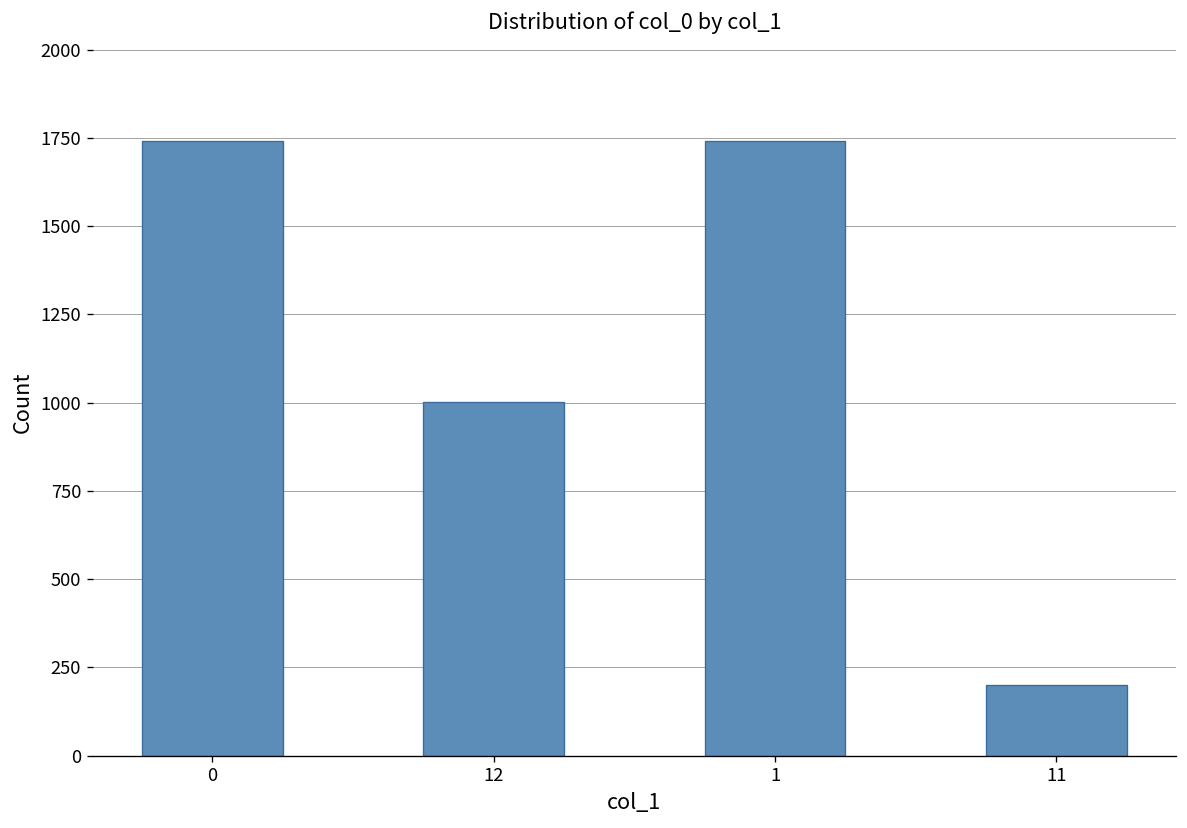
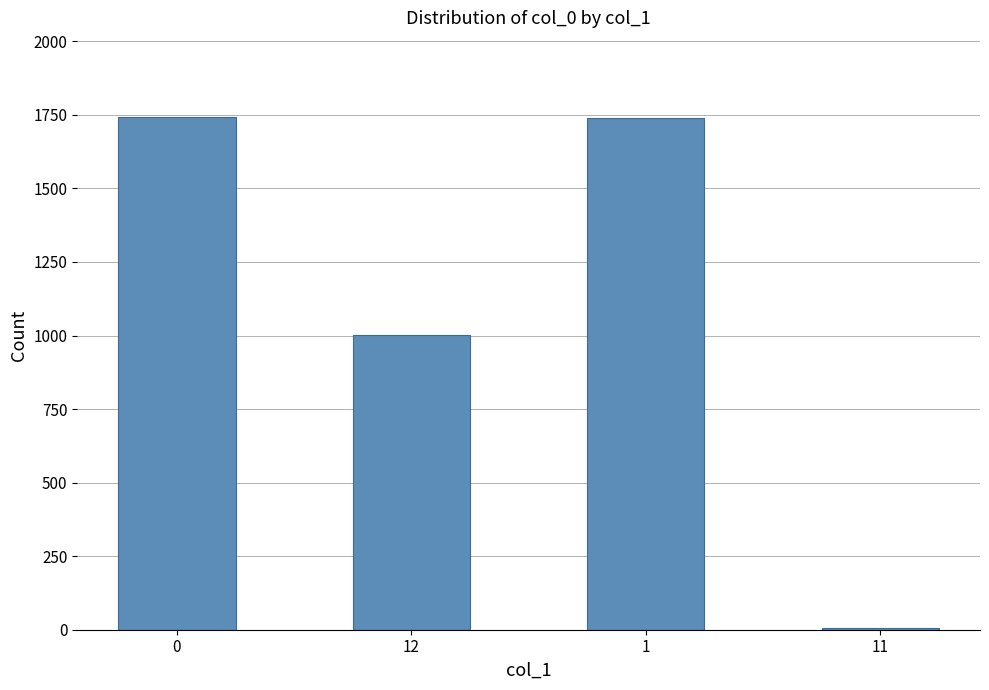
11: 200 -> 10
